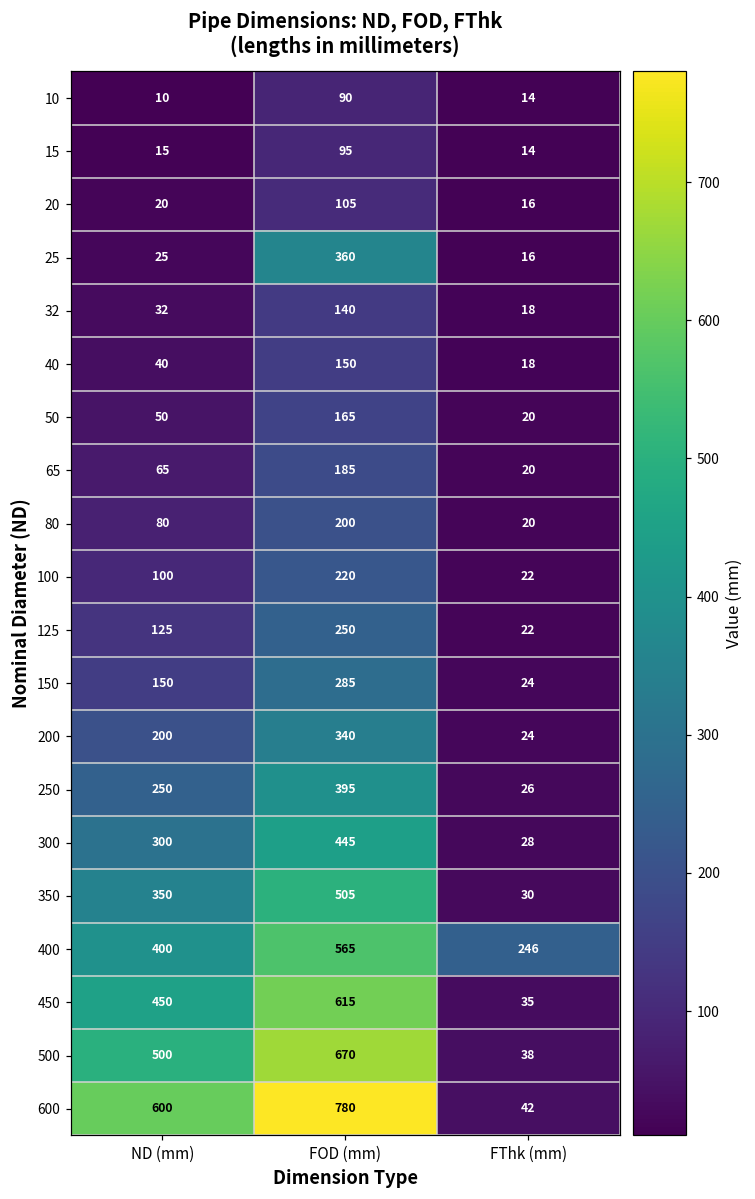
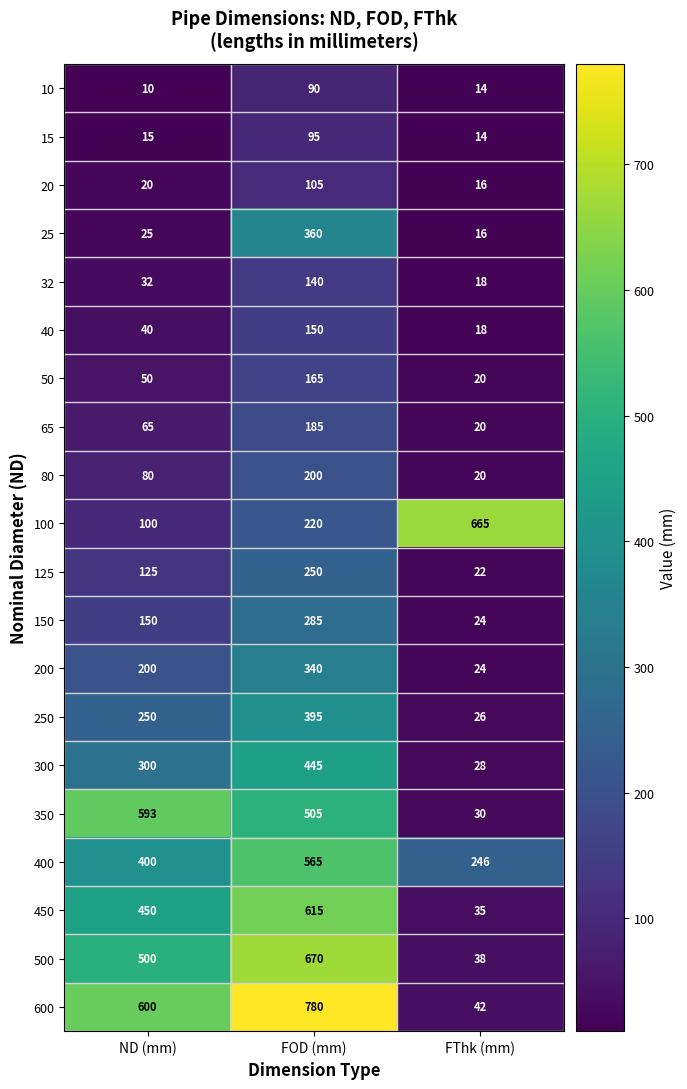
100, FThk (mm): 22 -> 665
350, ND (mm): 350 -> 593
